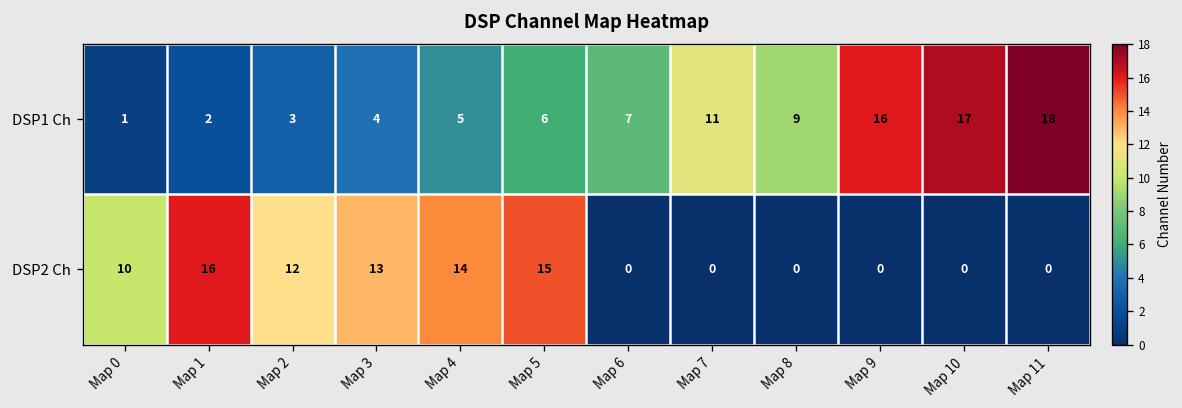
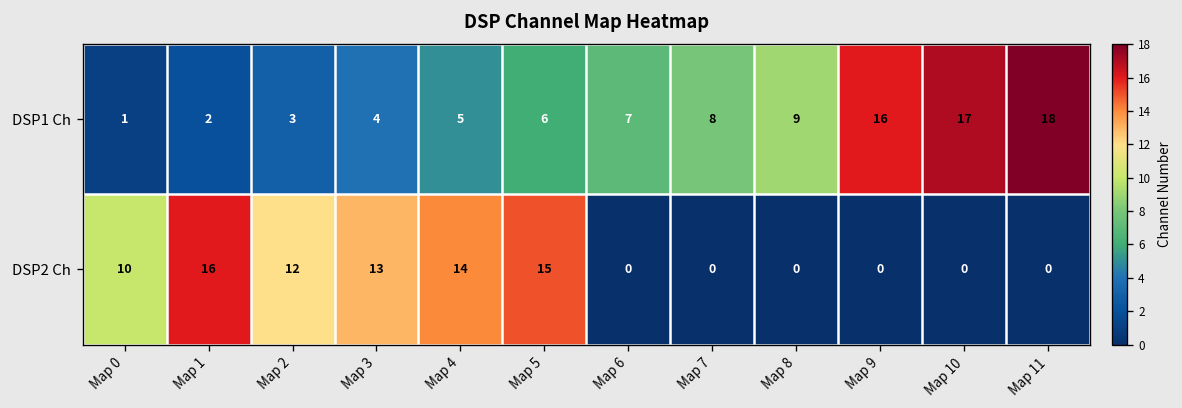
DSP1 Ch, Map 7: 11 -> 8
